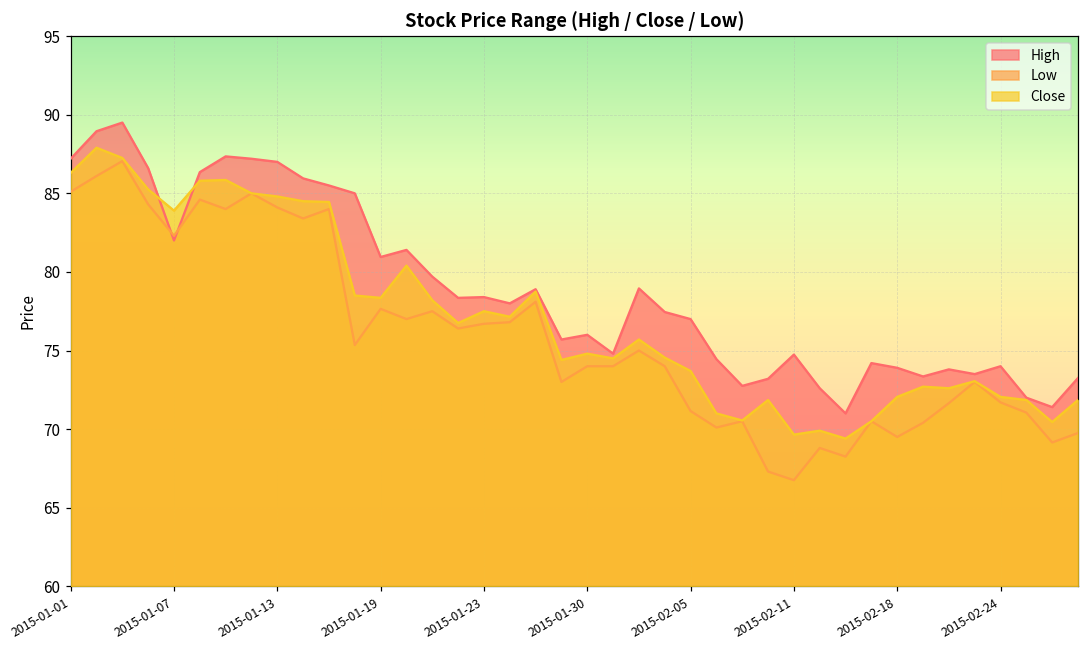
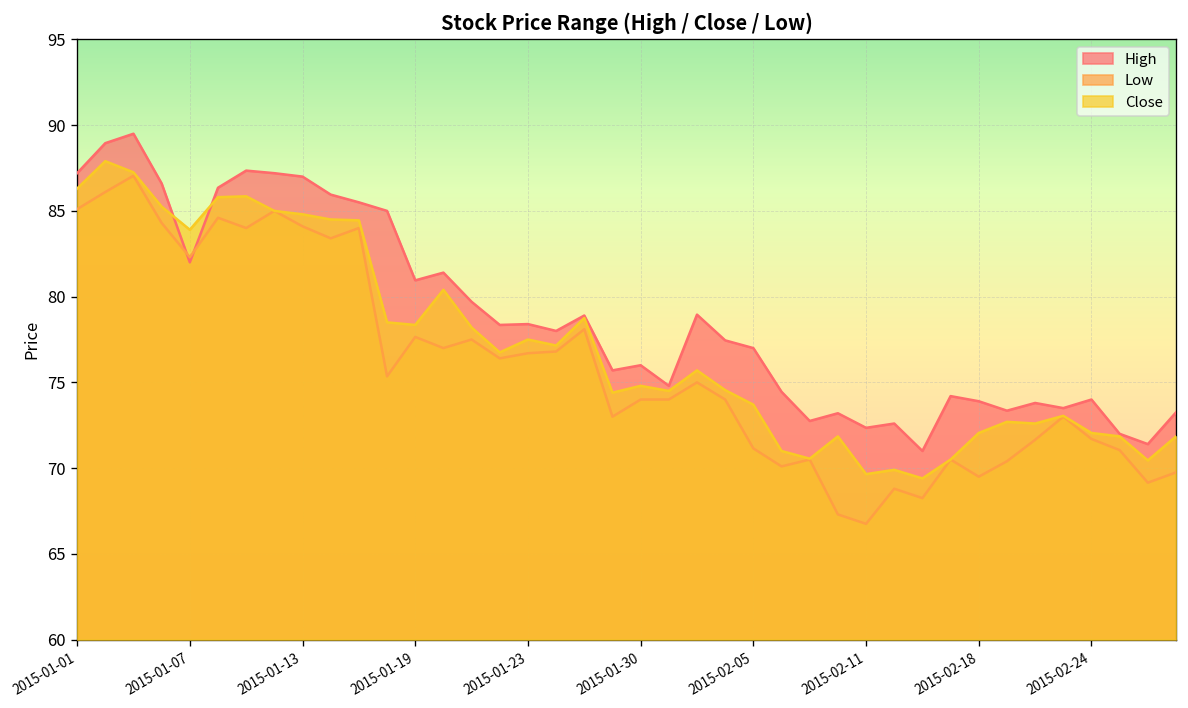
High, 2015-02-11: 74.7 -> 72.3
